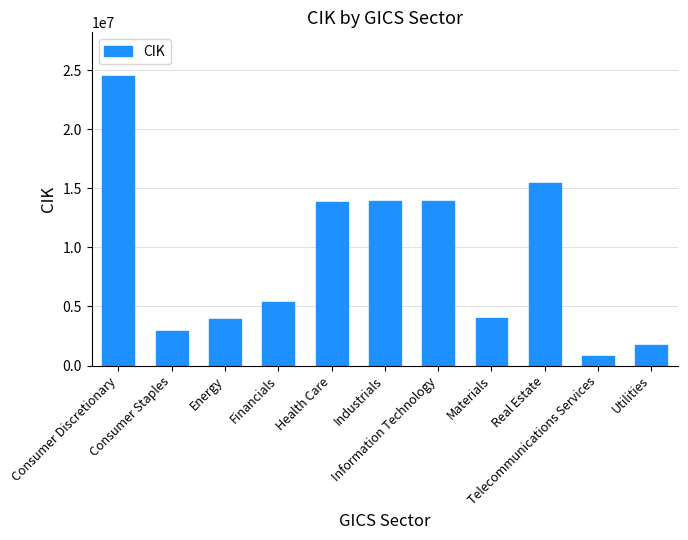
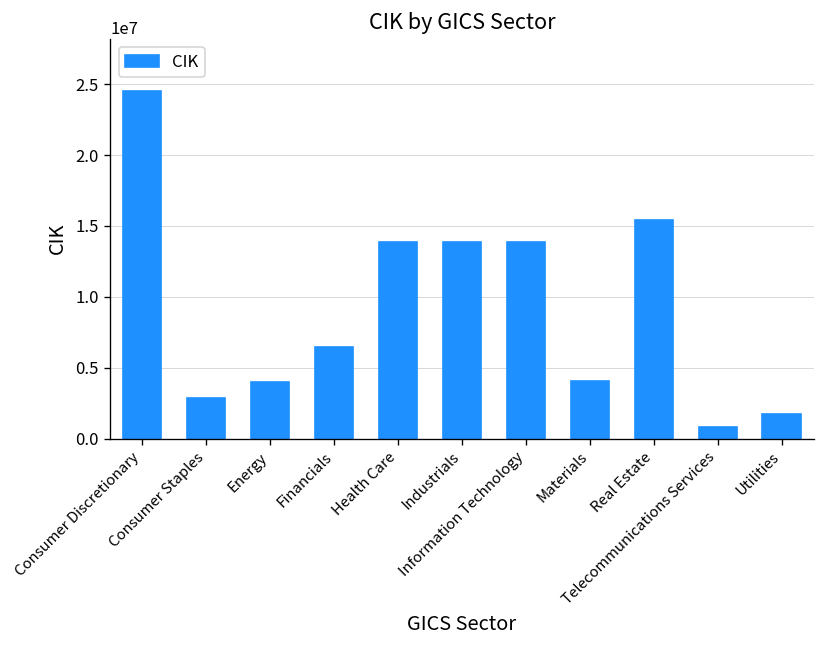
Financials: 5400000 -> 6500000
